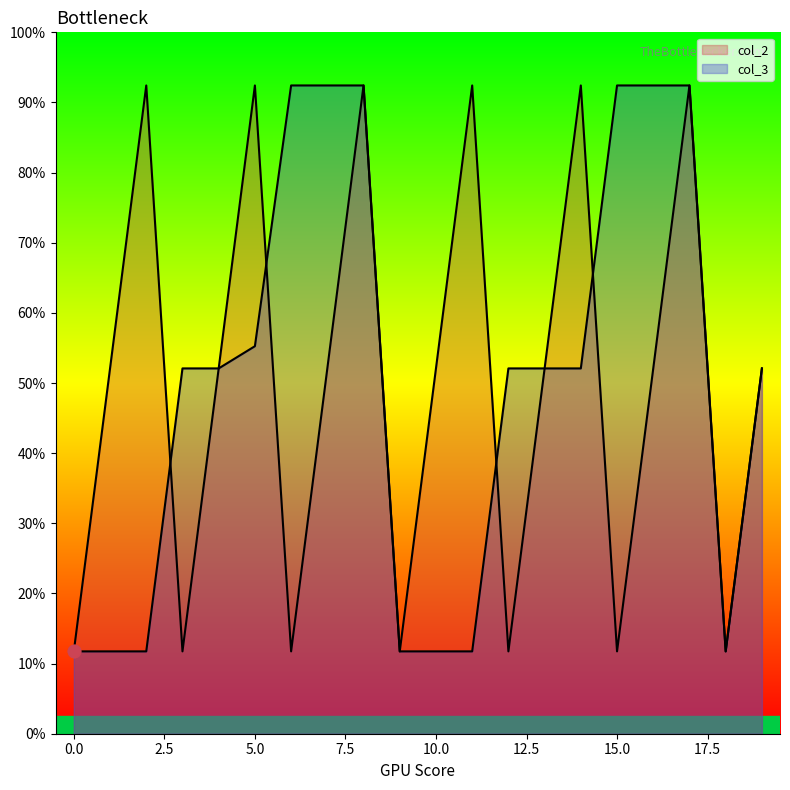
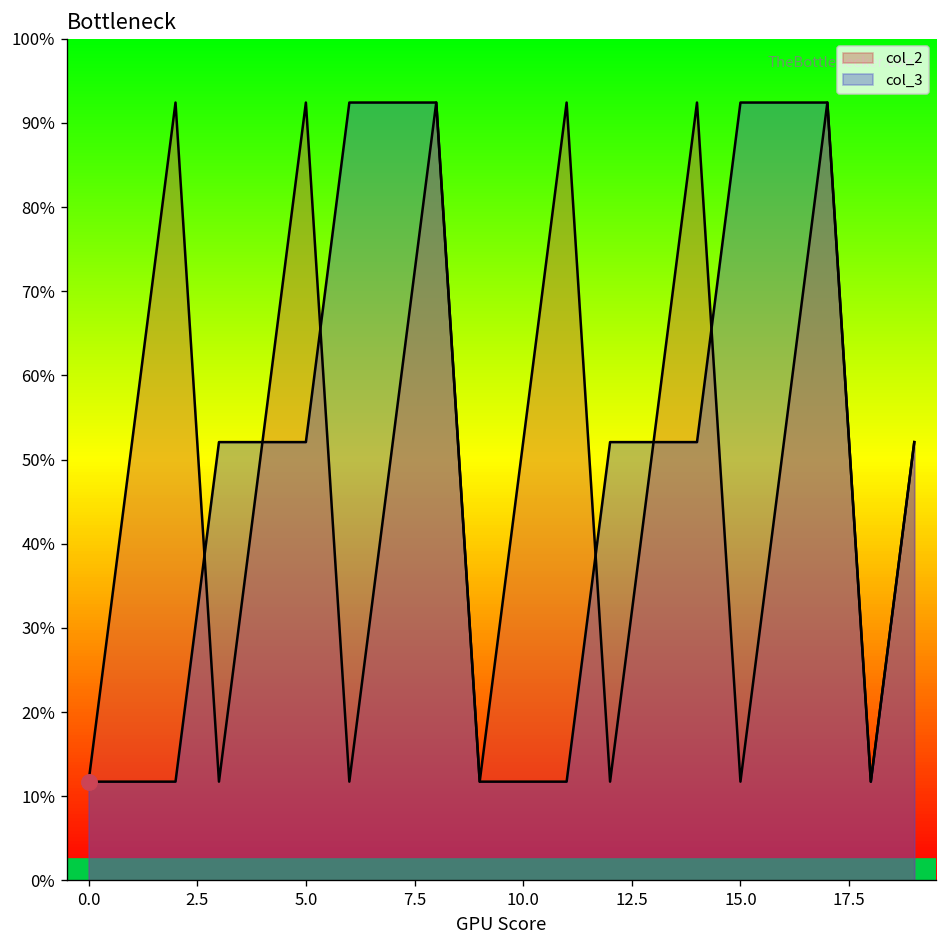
col_3, 5.0: 55% -> 52%
